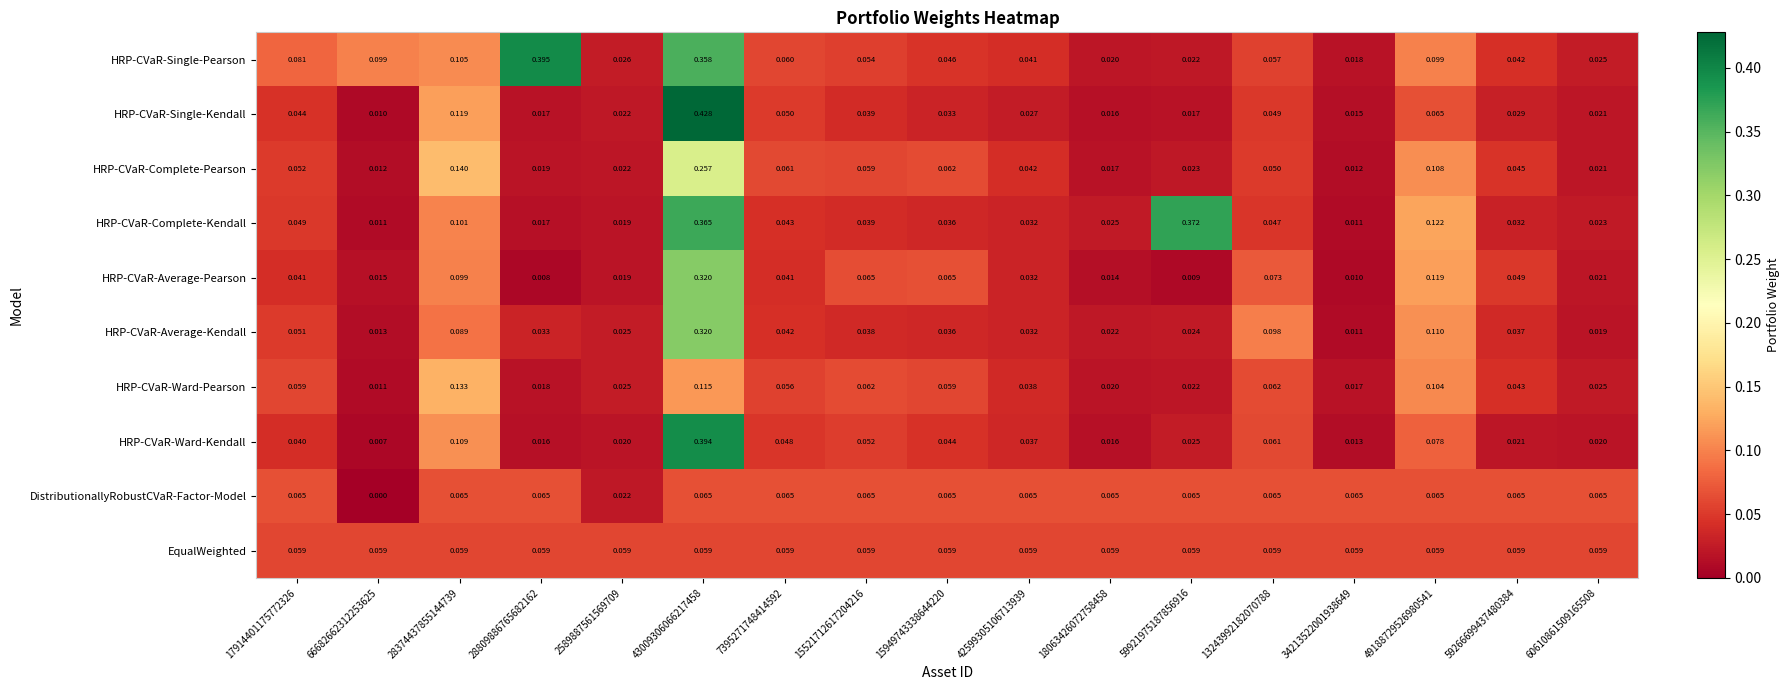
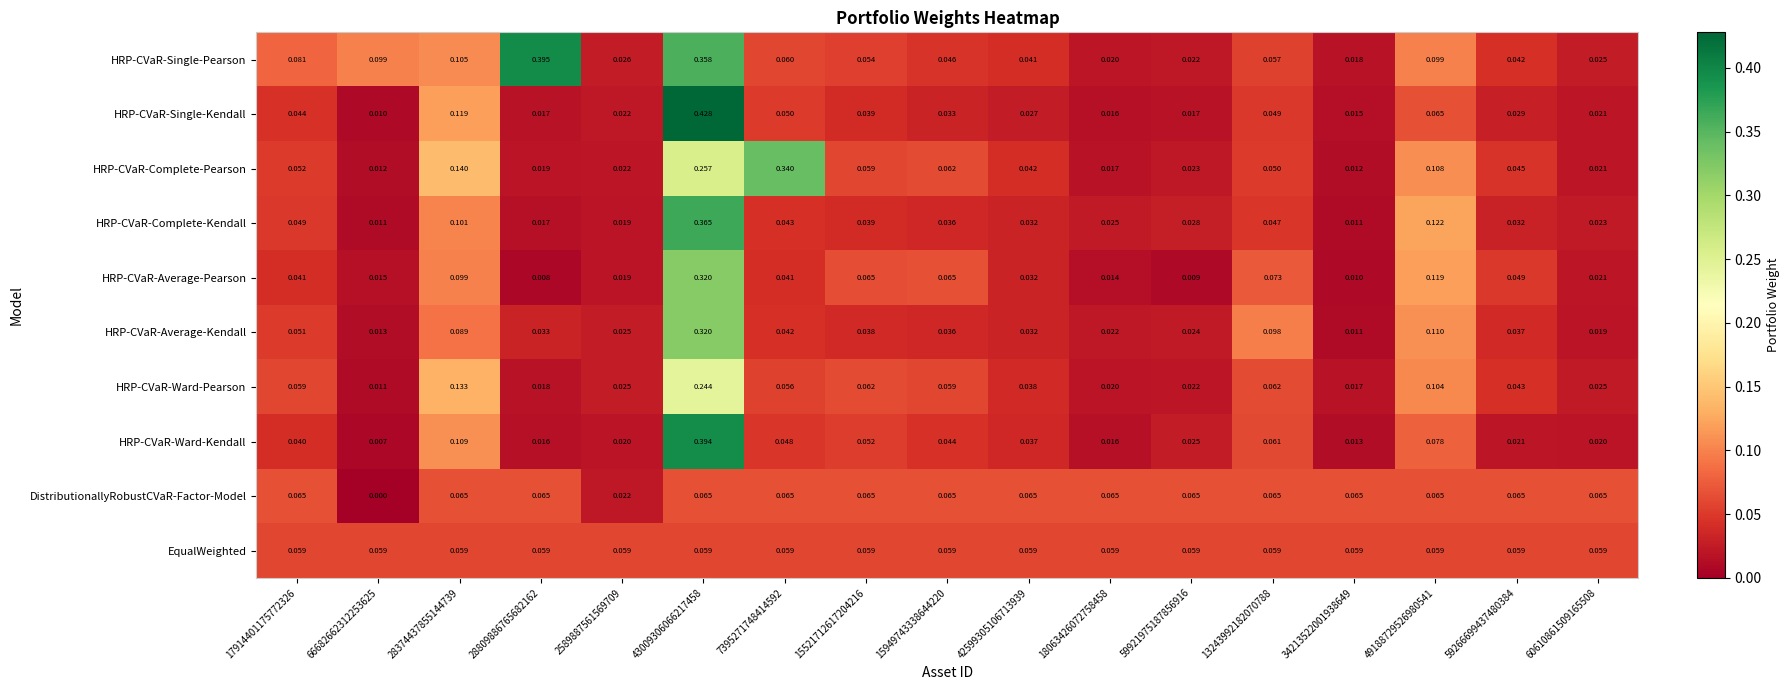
HRP-CVaR-Complete-Pearson, 7395271748414592: 0.061 -> 0.340
HRP-CVaR-Complete-Kendall, 59921975187856916: 0.372 -> 0.028
HRP-CVaR-Ward-Pearson, 43009306066217458: 0.115 -> 0.244
